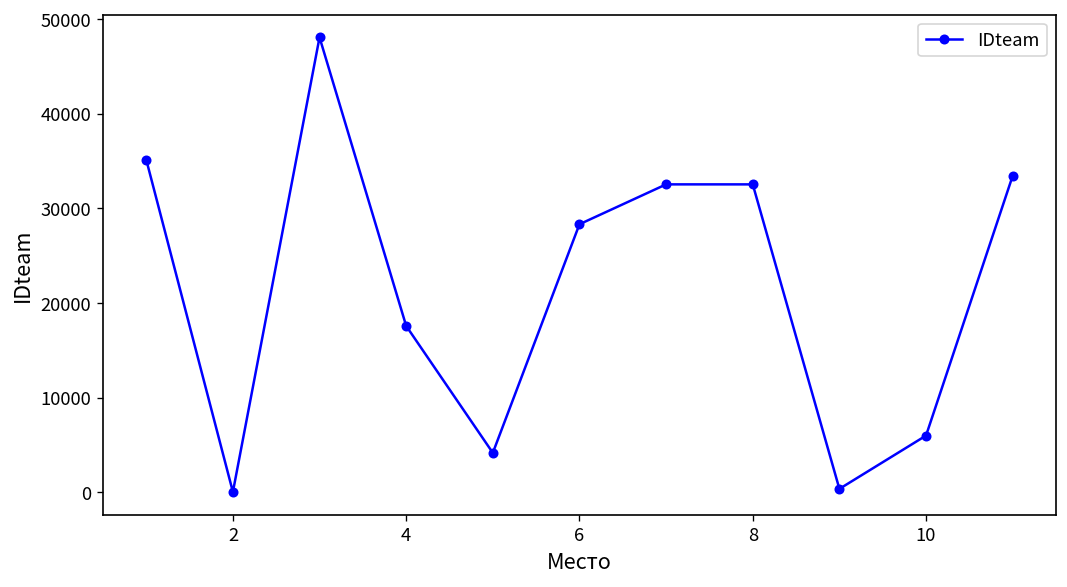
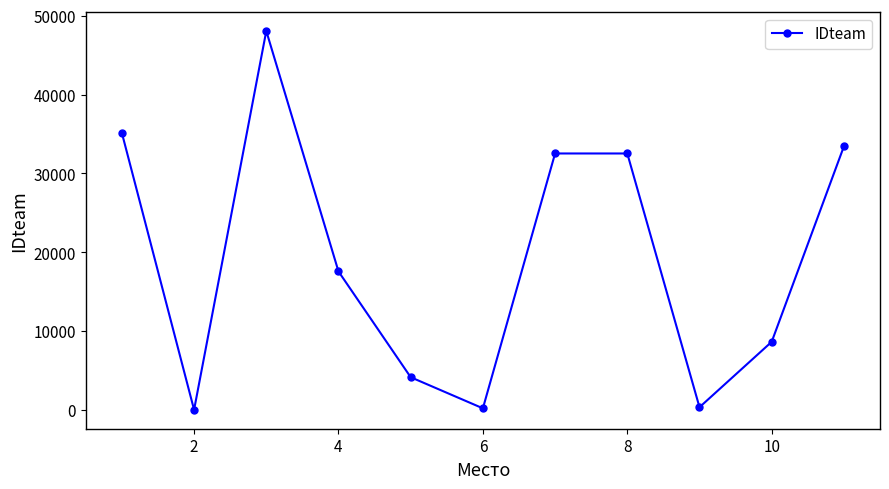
6: 28000 -> 0
10: 6000 -> 9000
